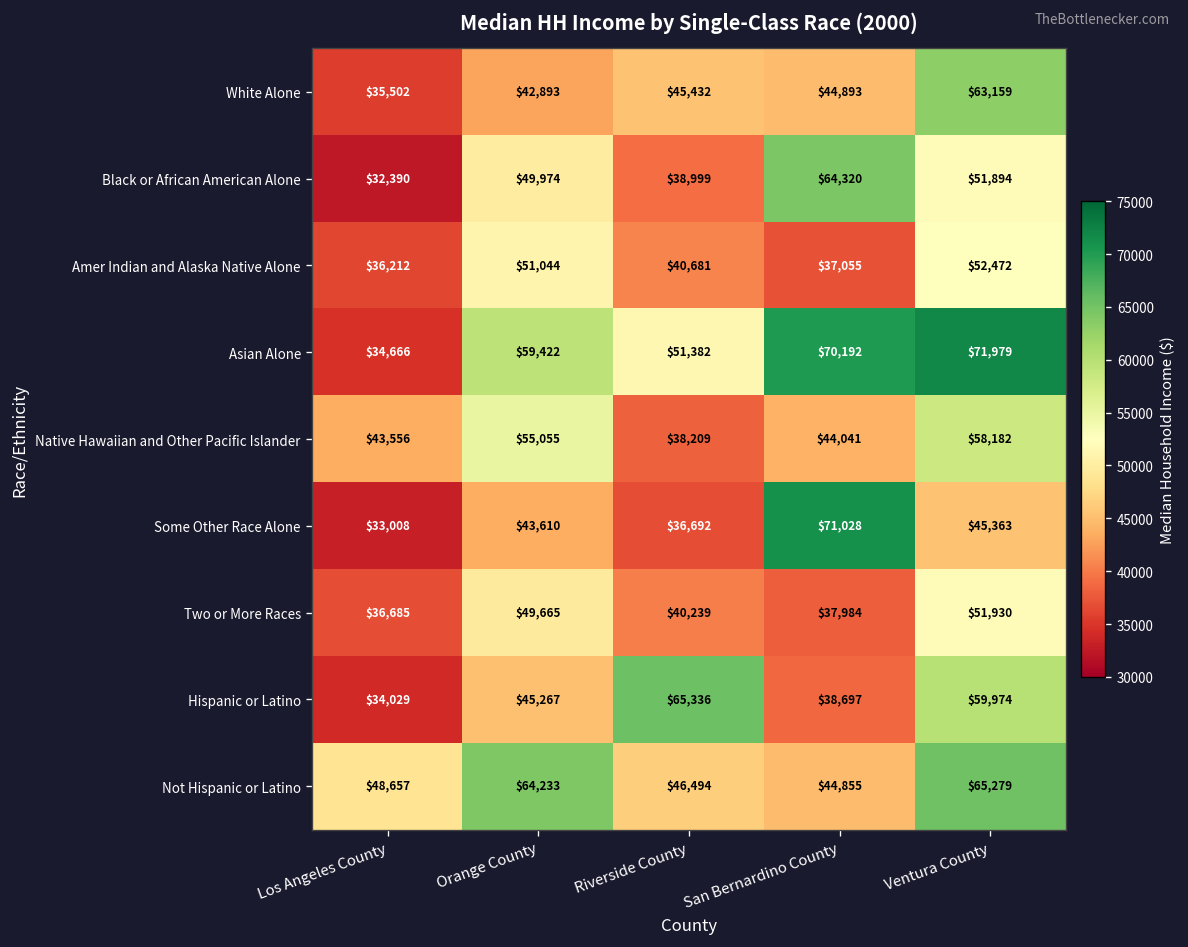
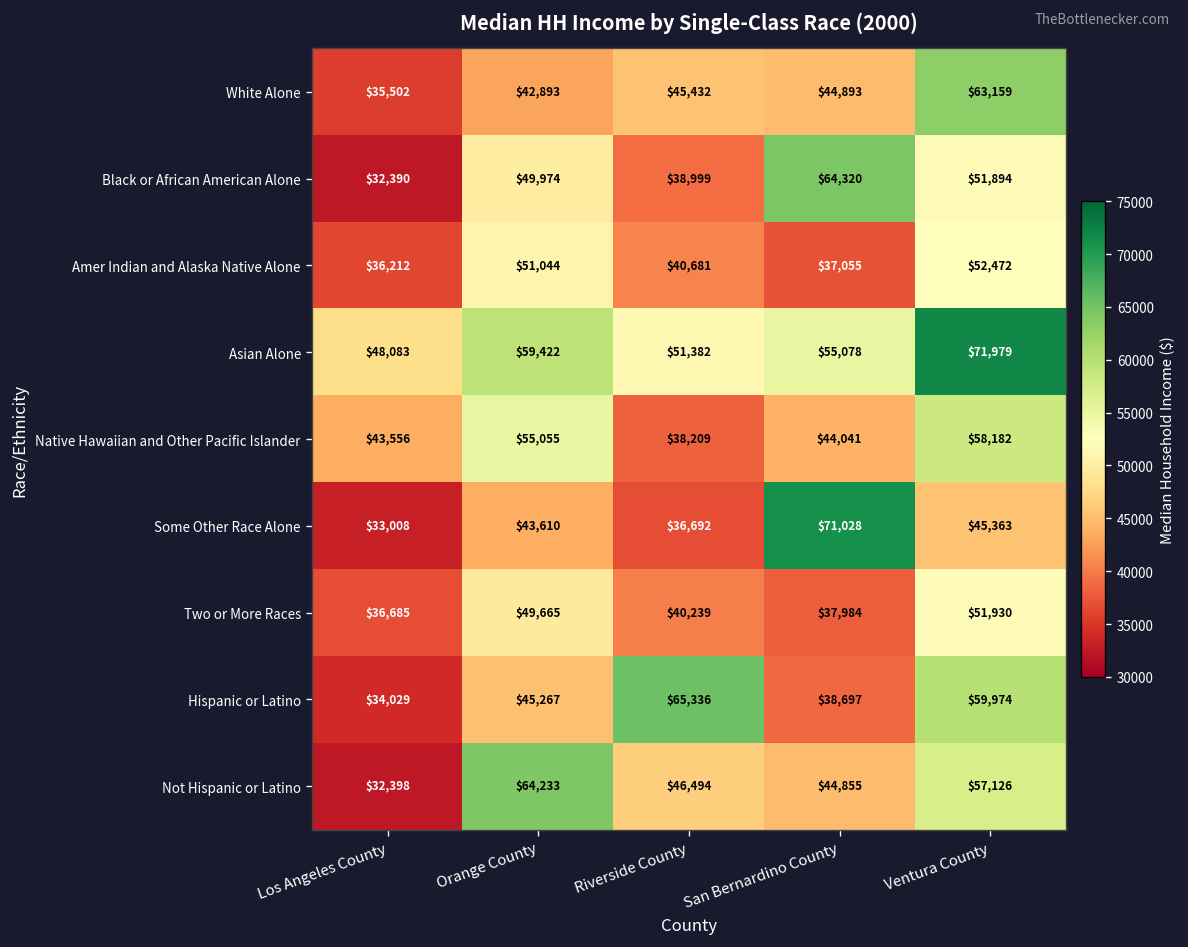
Asian Alone, Los Angeles County: $34,666 -> $48,083
Asian Alone, San Bernardino County: $70,192 -> $55,078
Not Hispanic or Latino, Los Angeles County: $48,657 -> $32,398
Not Hispanic or Latino, Ventura County: $65,279 -> $57,126
